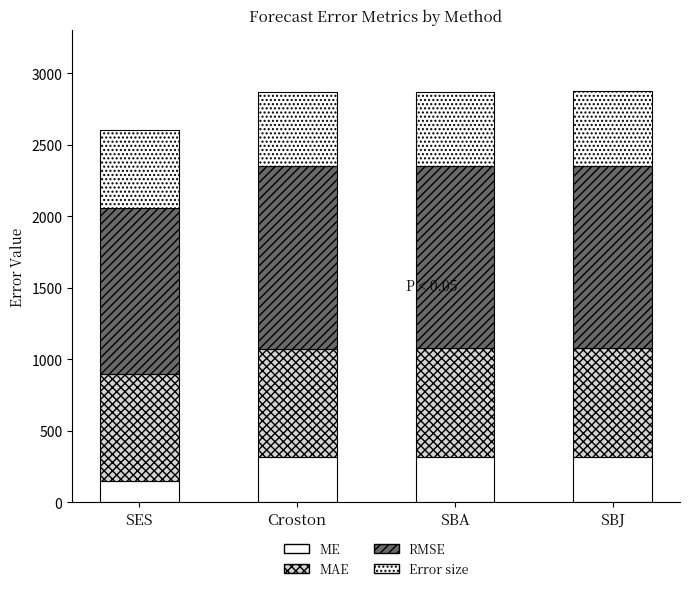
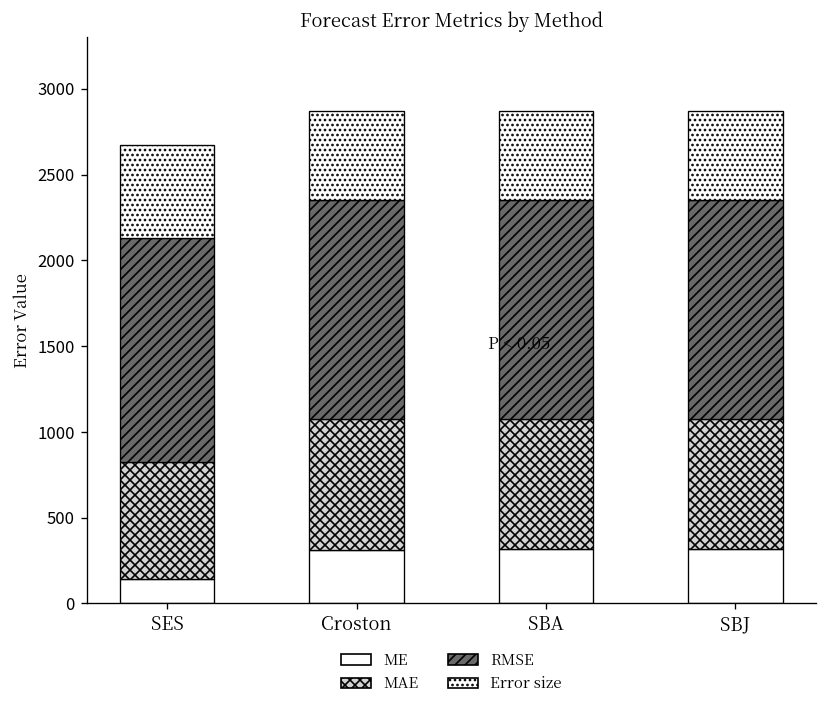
MAE, SES: 750 -> 680
RMSE, SES: 1160 -> 1300
